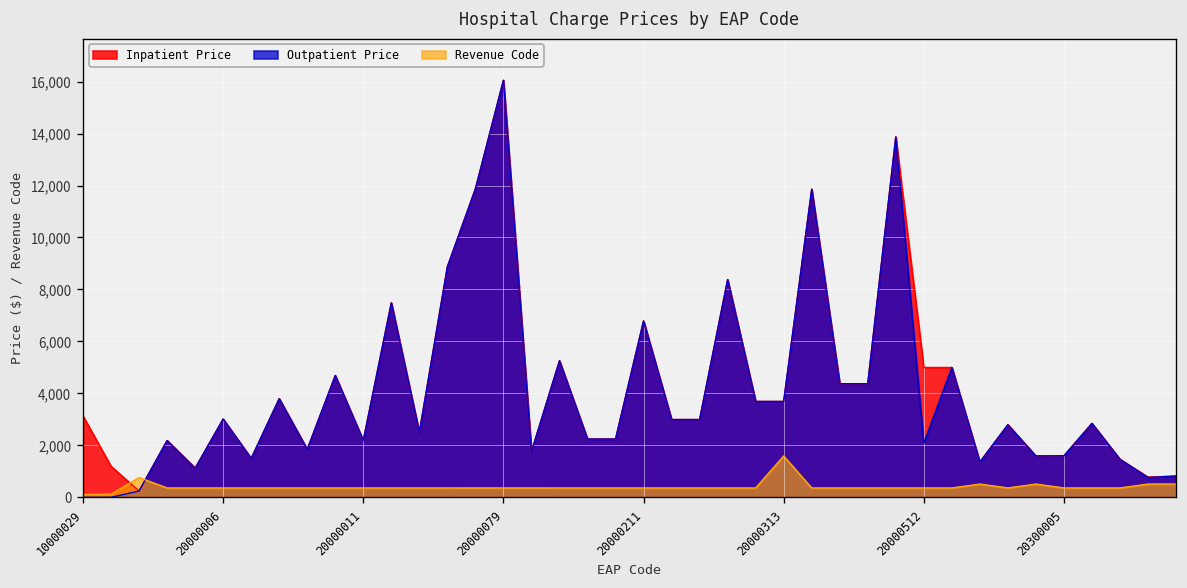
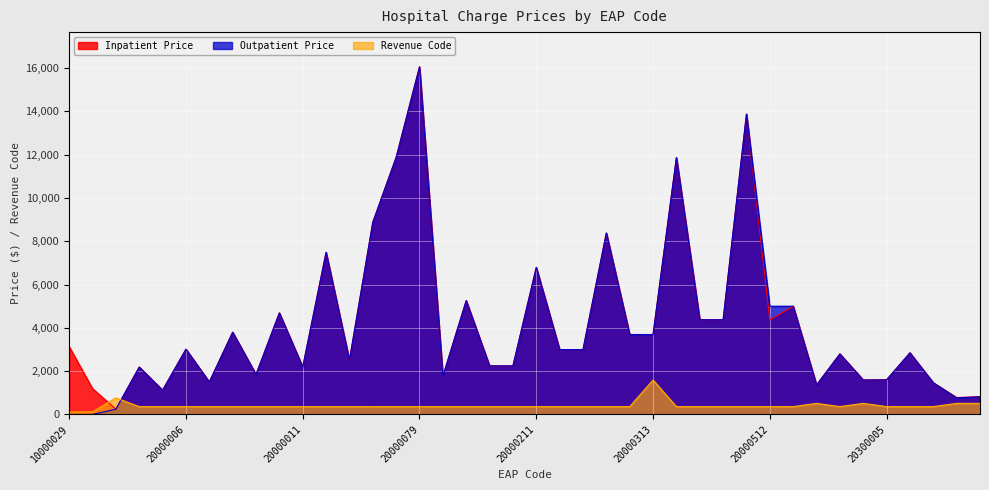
Inpatient Price, 20000512: 5,000 -> 4,400
Outpatient Price, 20000512: 2,100 -> 5,000
